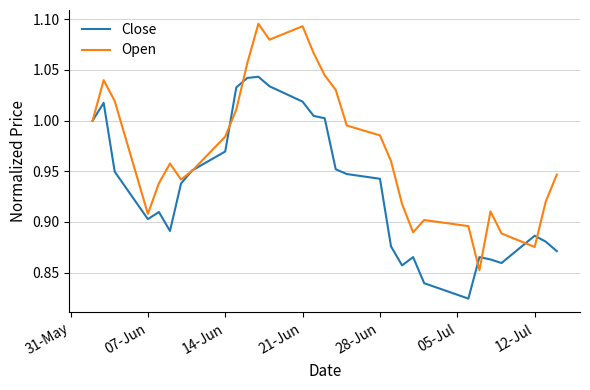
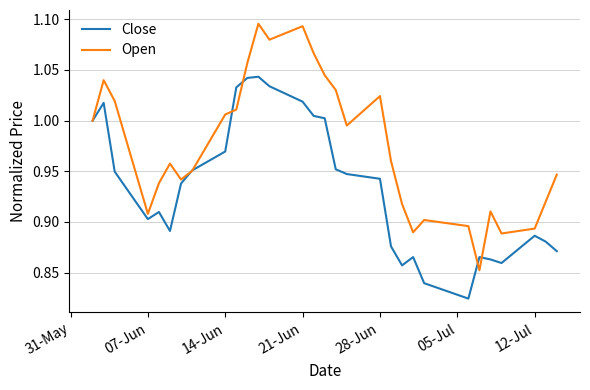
Open, 14-Jun: 0.984 -> 1.006
Open, 28-Jun: 0.985 -> 1.024
Open, 12-Jul: 0.875 -> 0.893
